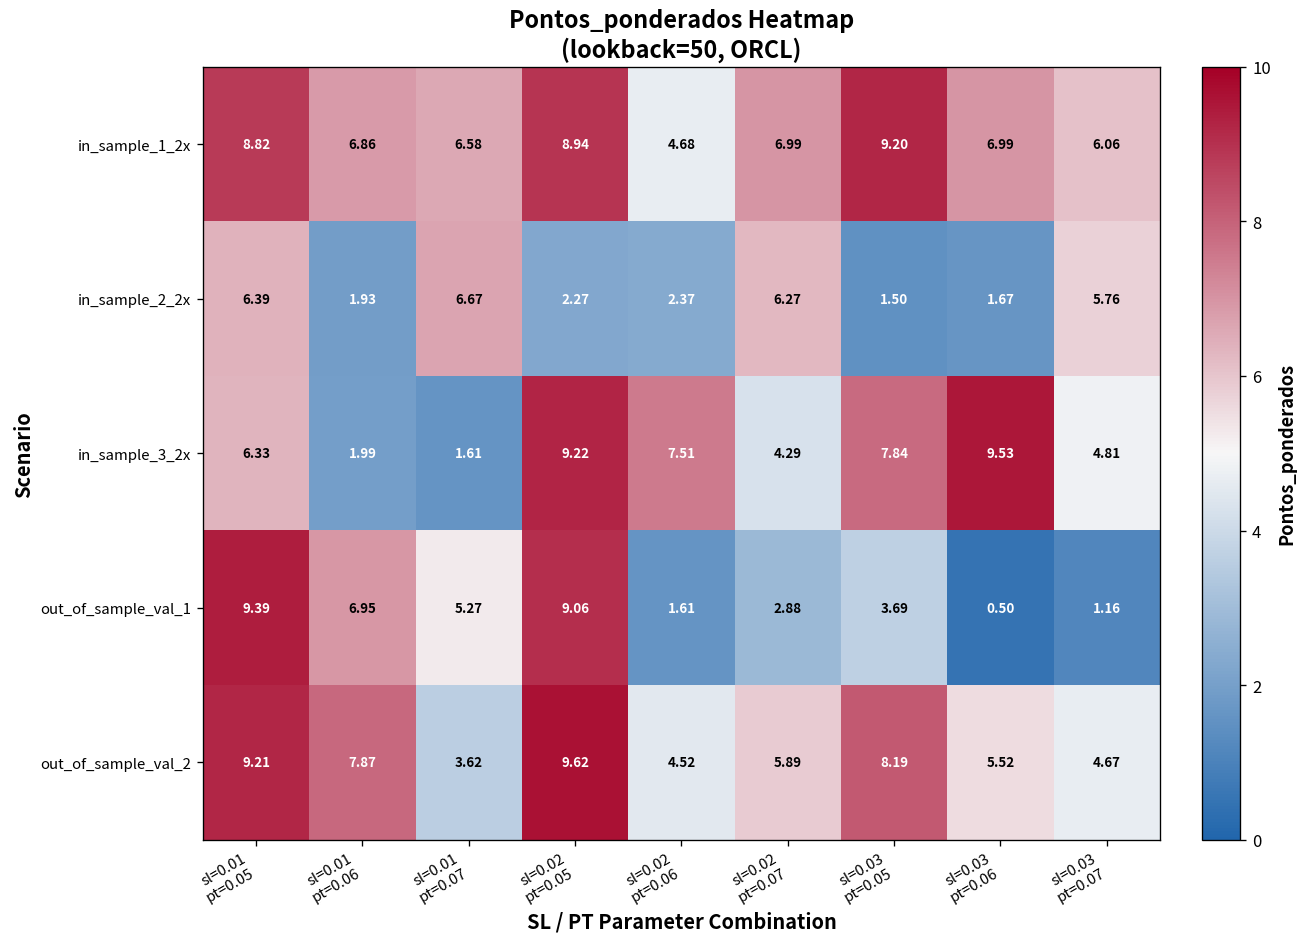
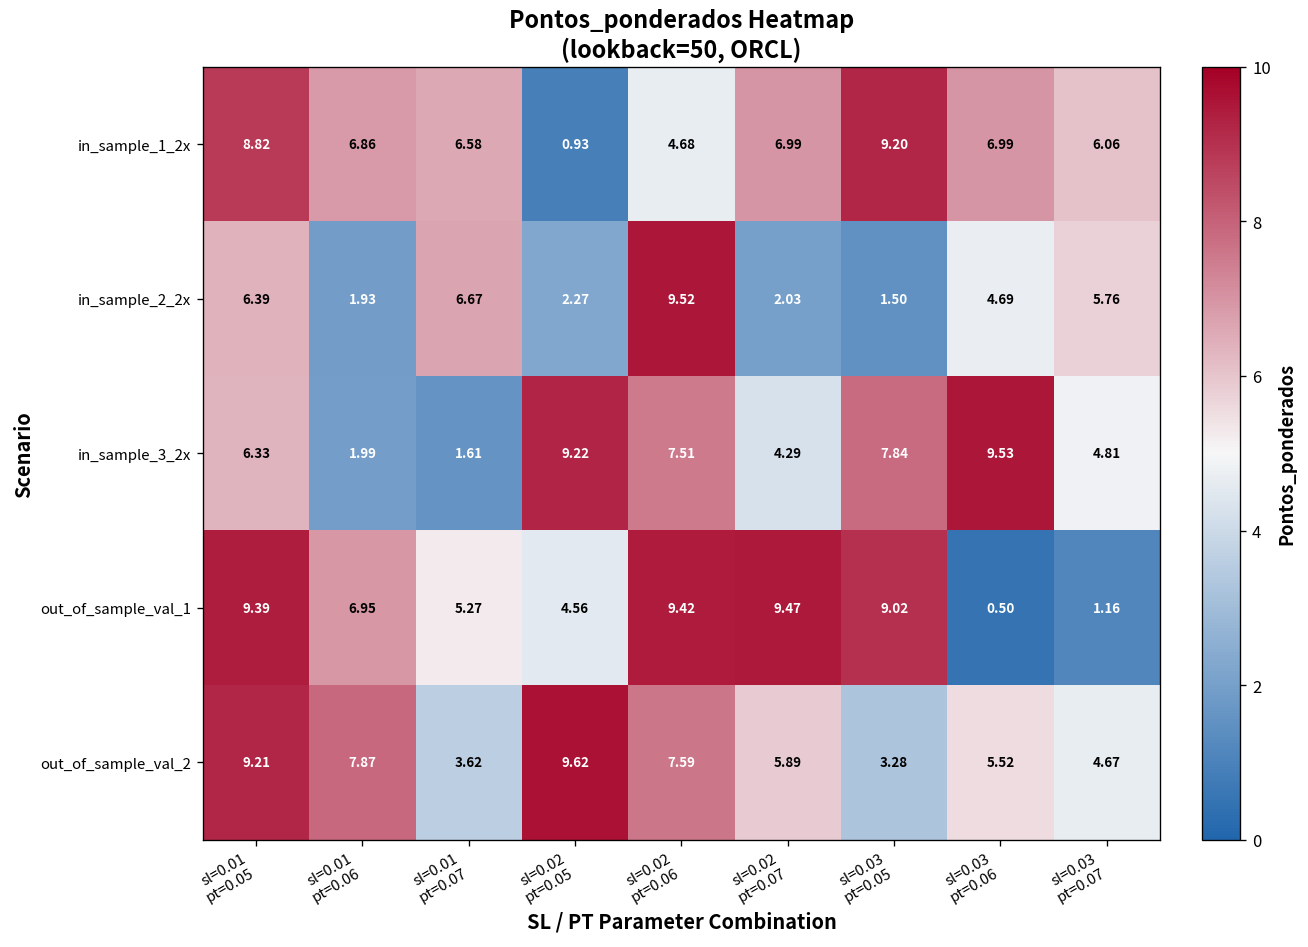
in_sample_1_2x, sl=0.02 pt=0.05: 8.94 -> 0.93
in_sample_2_2x, sl=0.02 pt=0.06: 2.37 -> 9.52
in_sample_2_2x, sl=0.02 pt=0.07: 6.27 -> 2.03
in_sample_2_2x, sl=0.03 pt=0.06: 1.67 -> 4.69
out_of_sample_val_1, sl=0.02 pt=0.05: 9.06 -> 4.56
out_of_sample_val_1, sl=0.02 pt=0.06: 1.61 -> 9.42
out_of_sample_val_1, sl=0.02 pt=0.07: 2.88 -> 9.47
out_of_sample_val_1, sl=0.03 pt=0.05: 3.69 -> 9.02
out_of_sample_val_2, sl=0.02 pt=0.06: 4.52 -> 7.59
out_of_sample_val_2, sl=0.03 pt=0.05: 8.19 -> 3.28
